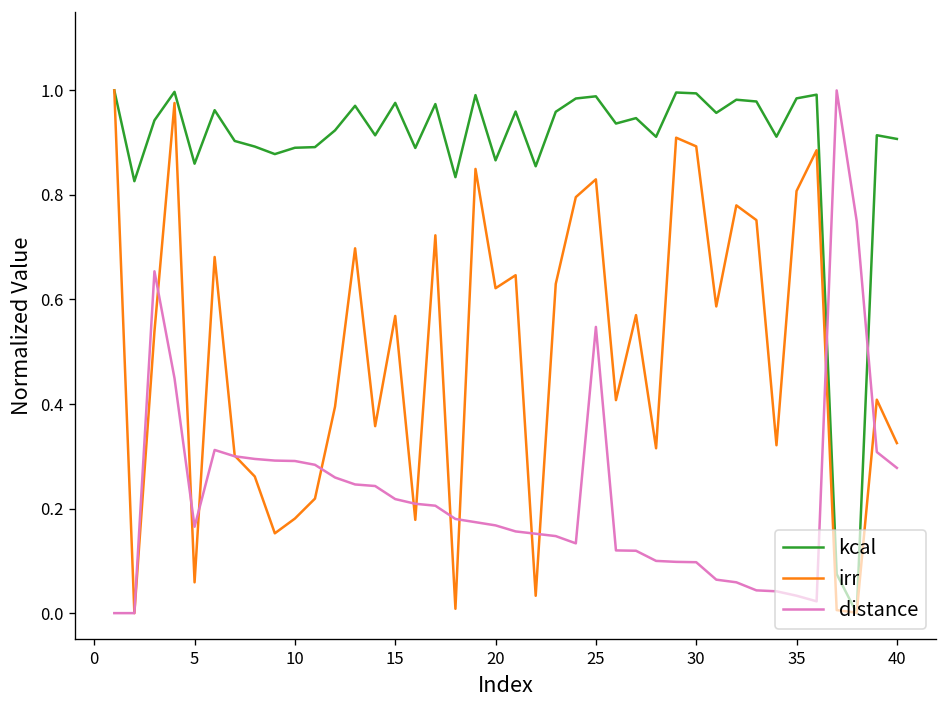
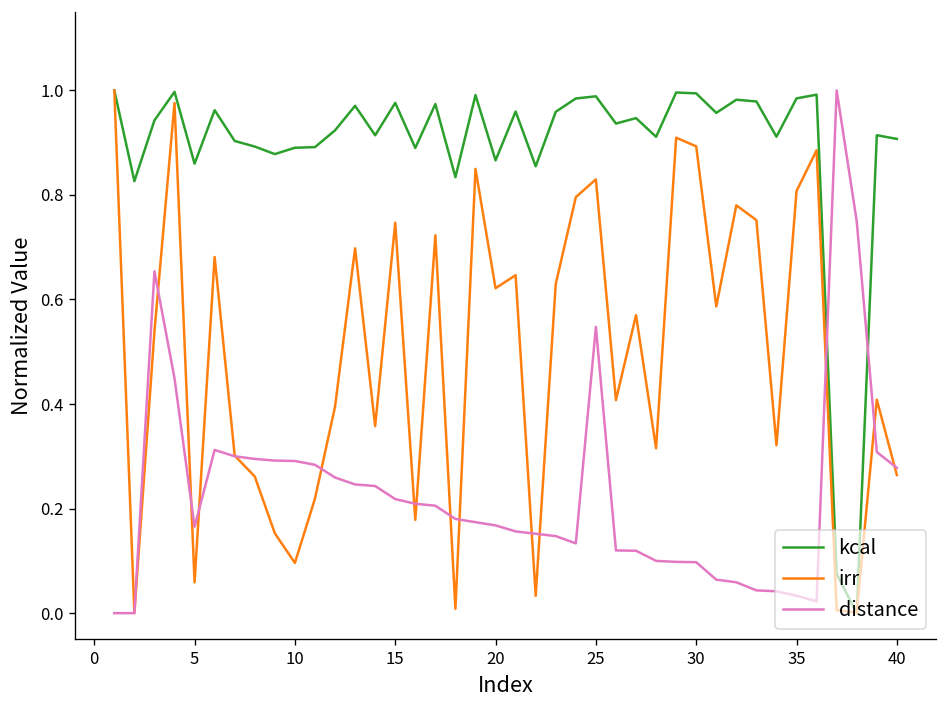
irr, 10: 0.18 -> 0.10
irr, 15: 0.57 -> 0.75
irr, 40: 0.33 -> 0.26
